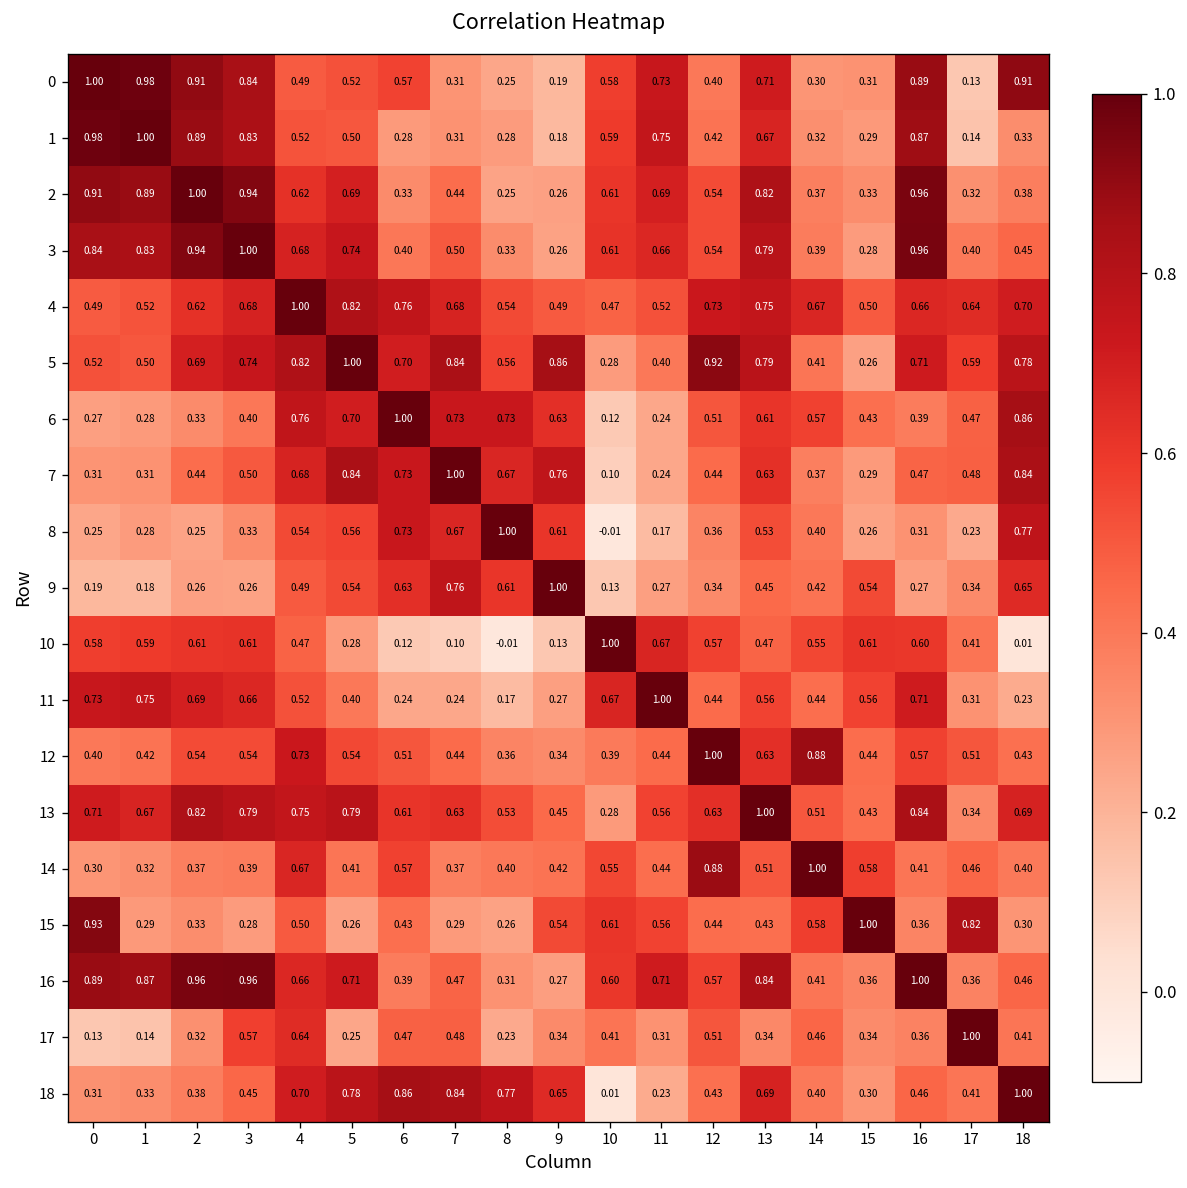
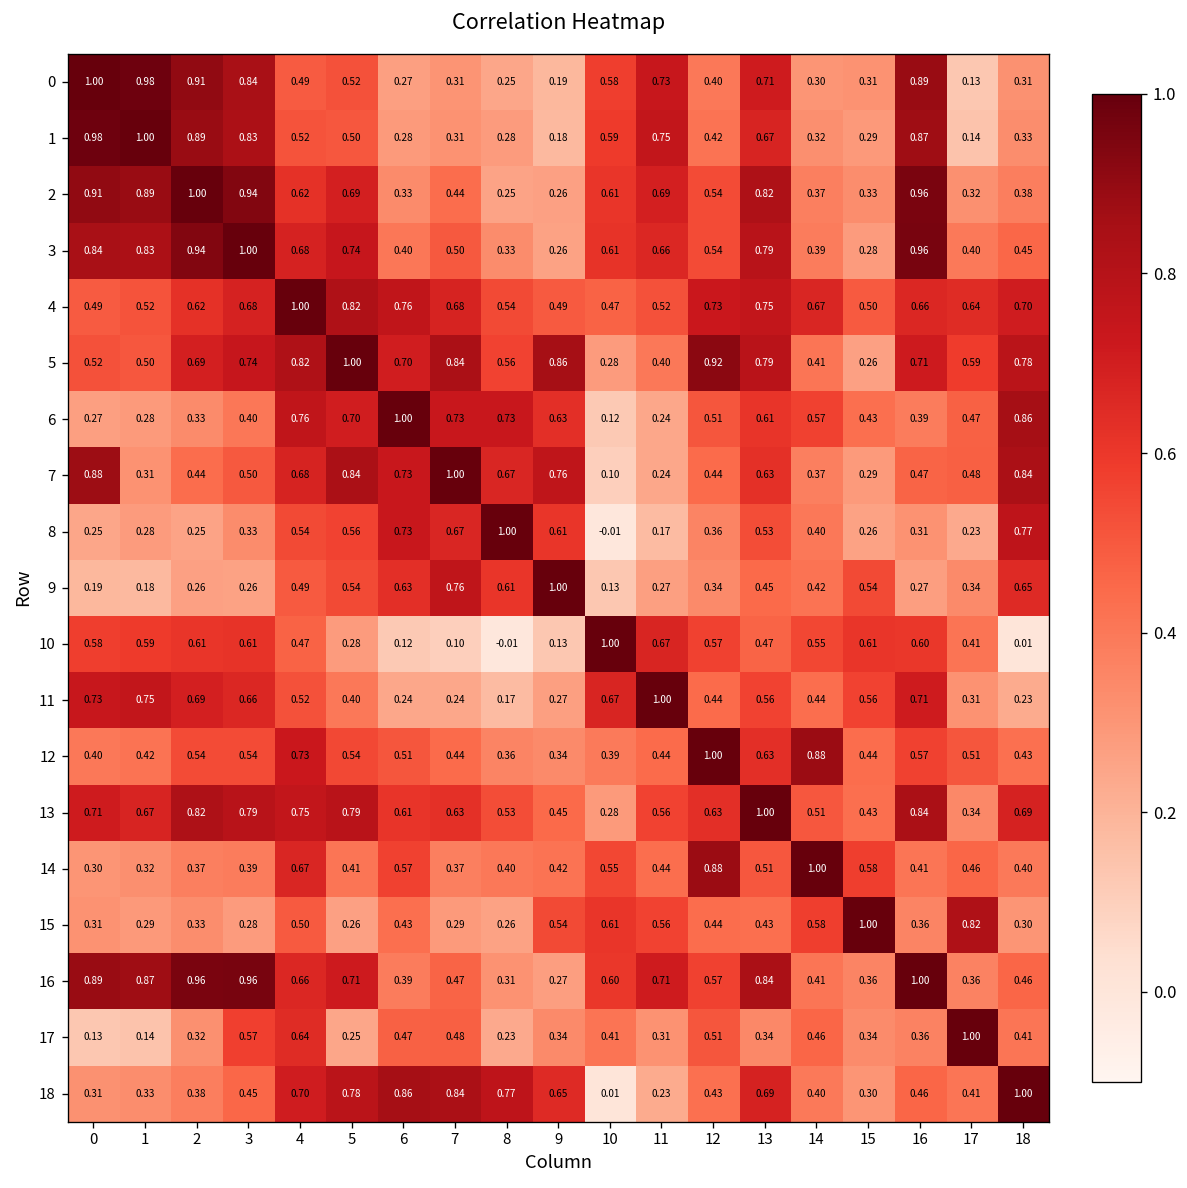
0, 6: 0.57 -> 0.27
0, 18: 0.91 -> 0.31
7, 0: 0.31 -> 0.88
15, 0: 0.93 -> 0.31
